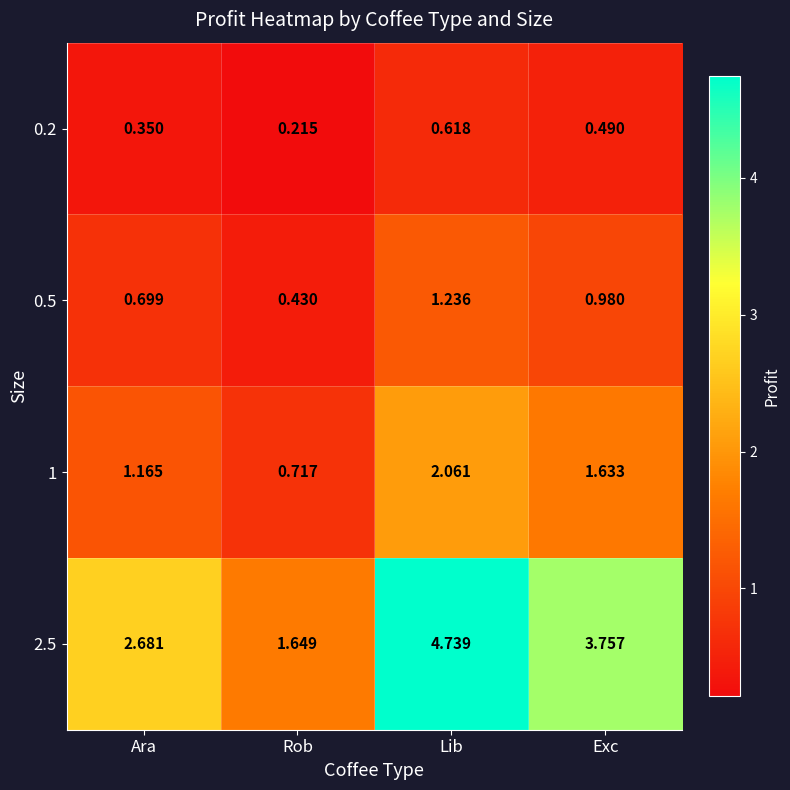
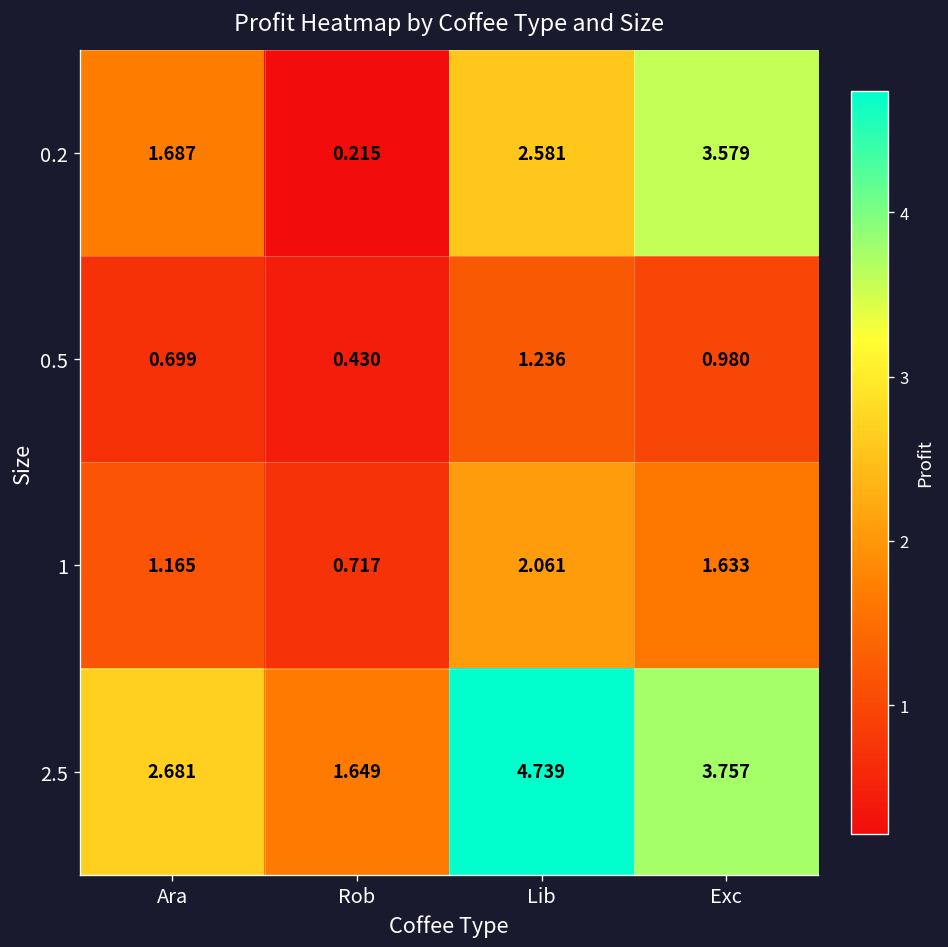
0.2, Ara: 0.350 -> 1.687
0.2, Lib: 0.618 -> 2.581
0.2, Exc: 0.490 -> 3.579
